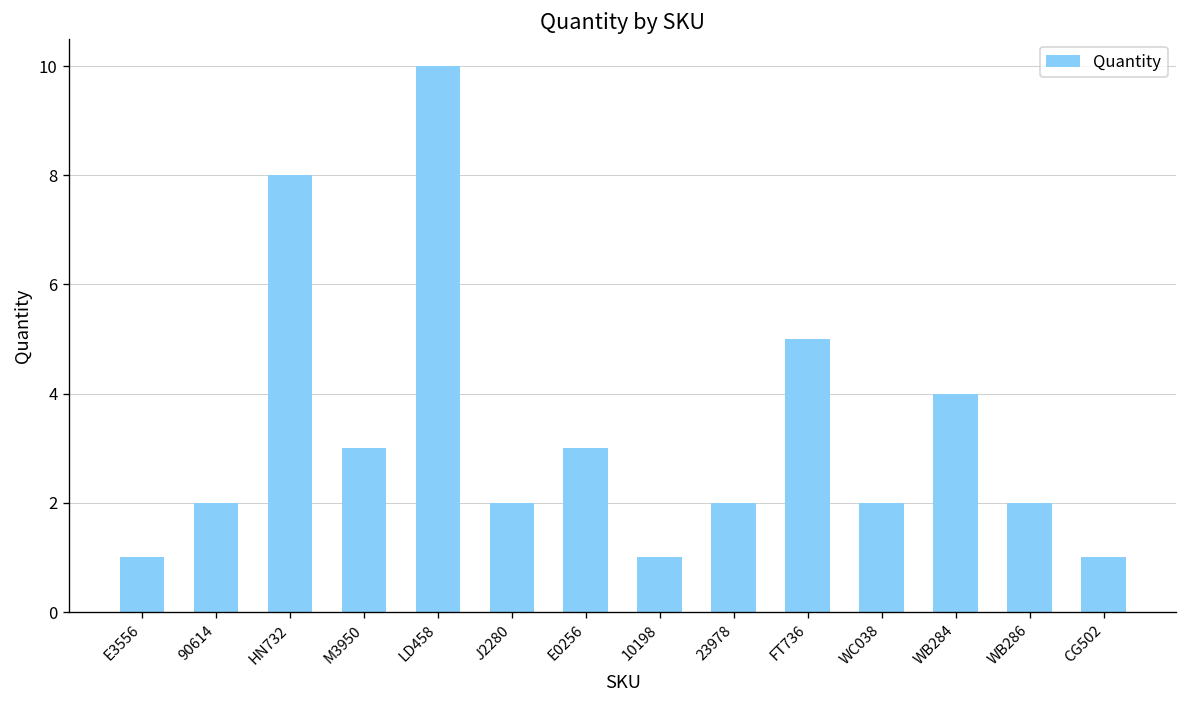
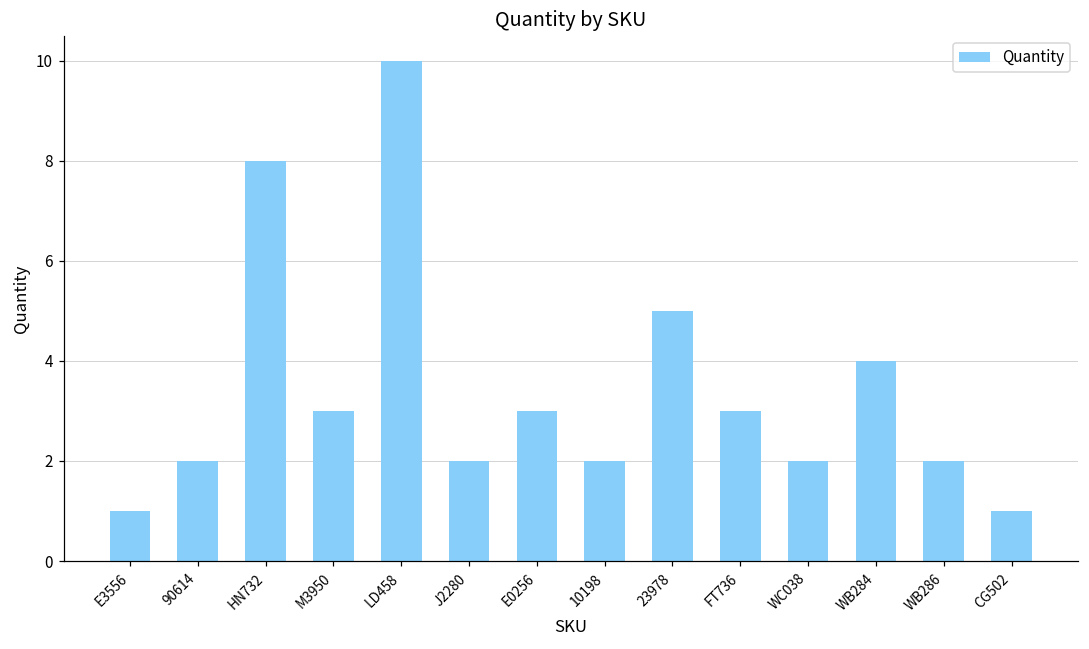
10198: 1 -> 2
23978: 2 -> 5
FT736: 5 -> 3
